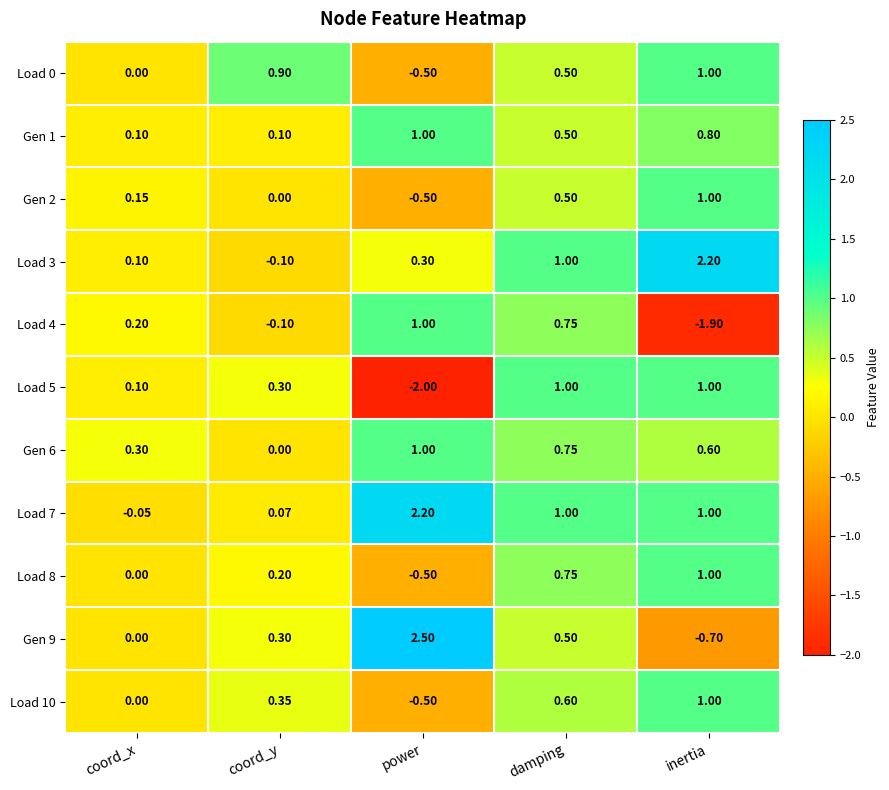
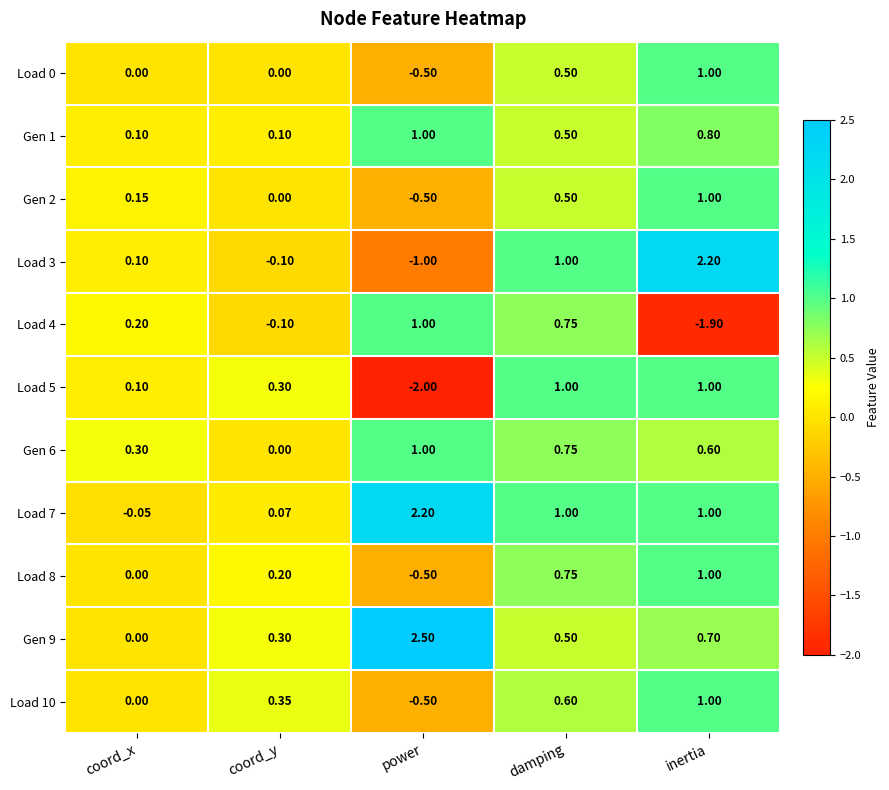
Load 0, coord_y: 0.90 -> 0.00
Load 3, power: 0.30 -> -1.00
Gen 9, inertia: -0.70 -> 0.70
